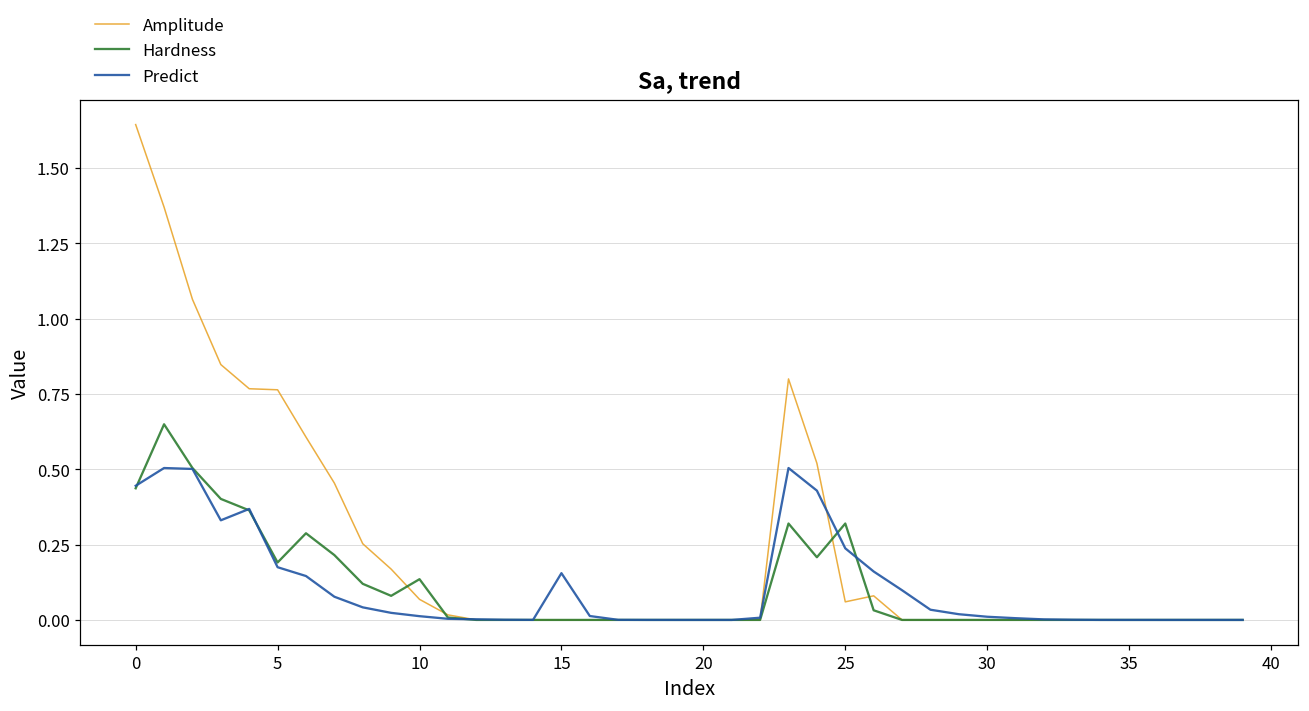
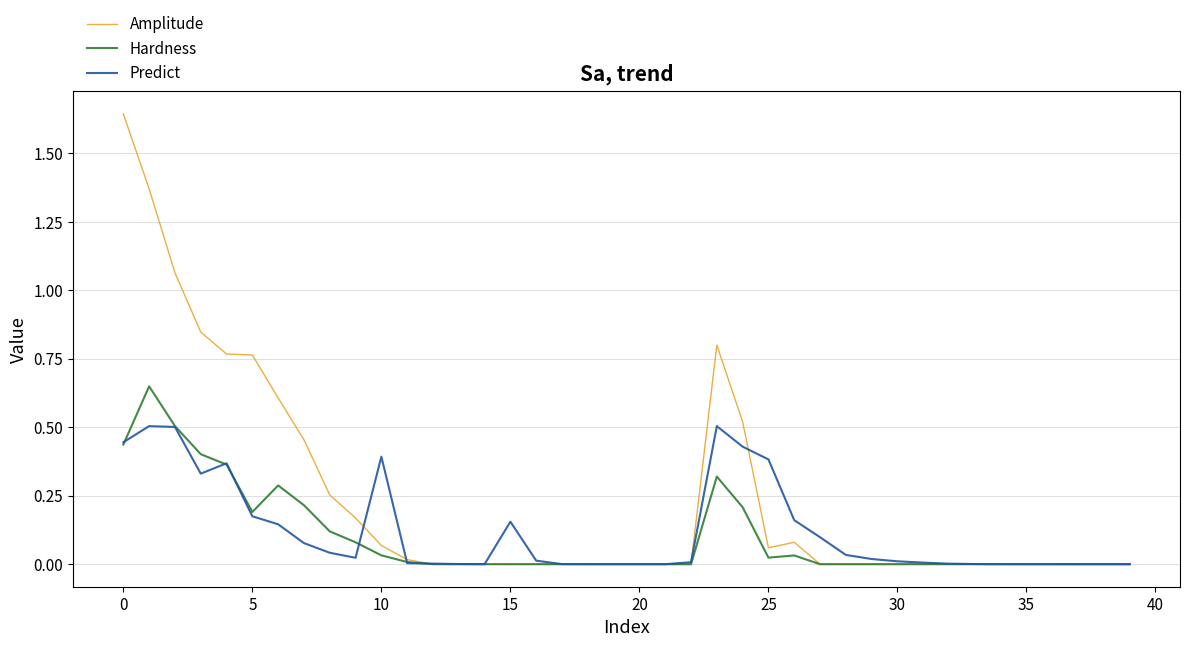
Hardness, 10: 0.14 -> 0.03
Predict, 10: 0.01 -> 0.39
Hardness, 25: 0.32 -> 0.02
Predict, 25: 0.24 -> 0.38
